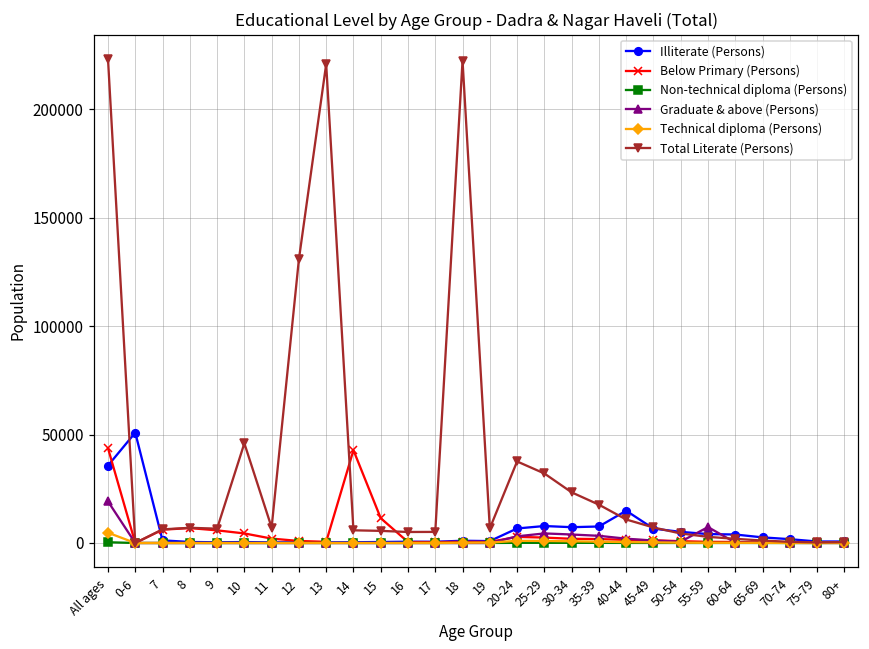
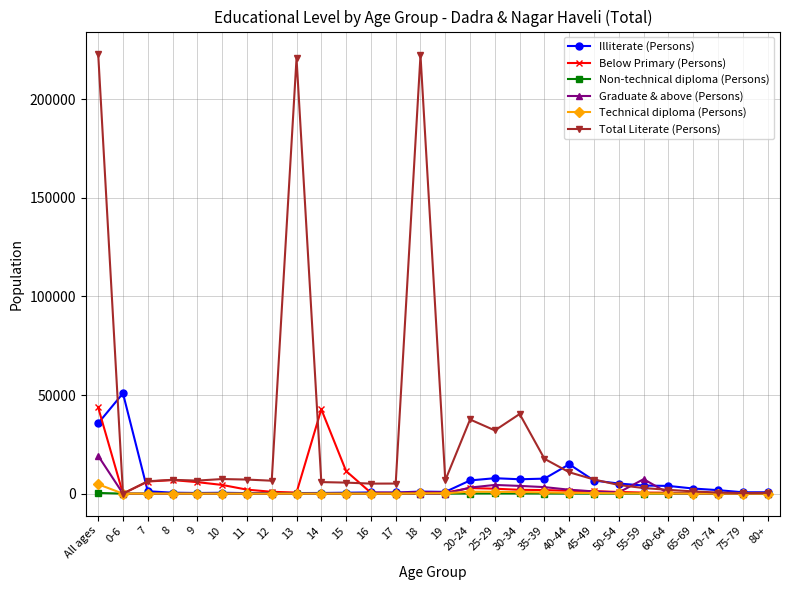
Total Literate (Persons), 10: 46000 -> 7000
Total Literate (Persons), 12: 131000 -> 7000
Total Literate (Persons), 30-34: 23000 -> 40000
